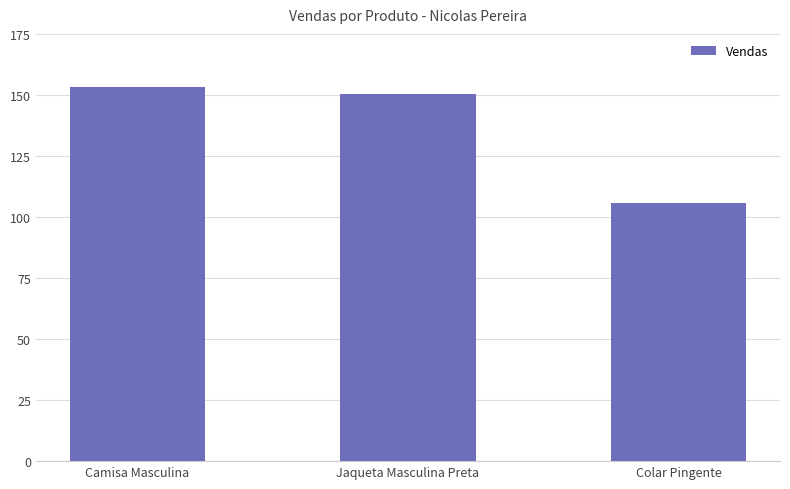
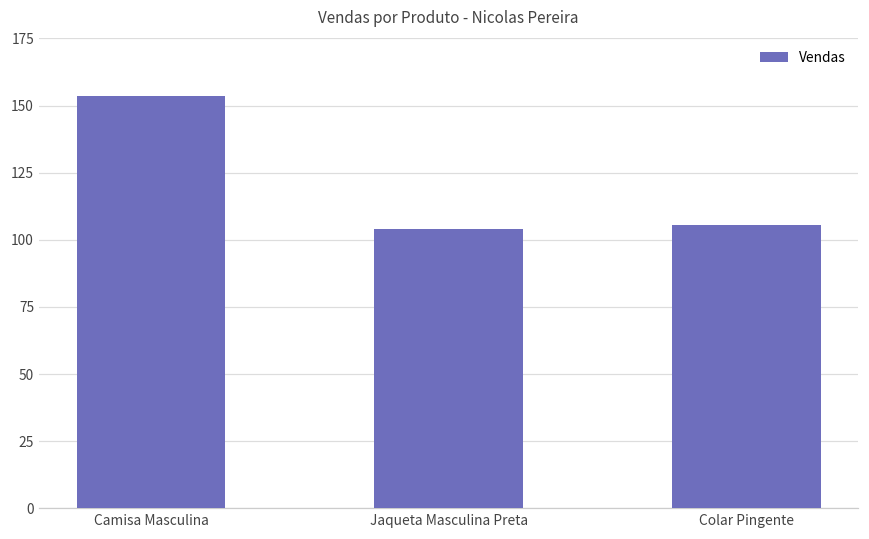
Jaqueta Masculina Preta: 151 -> 104
